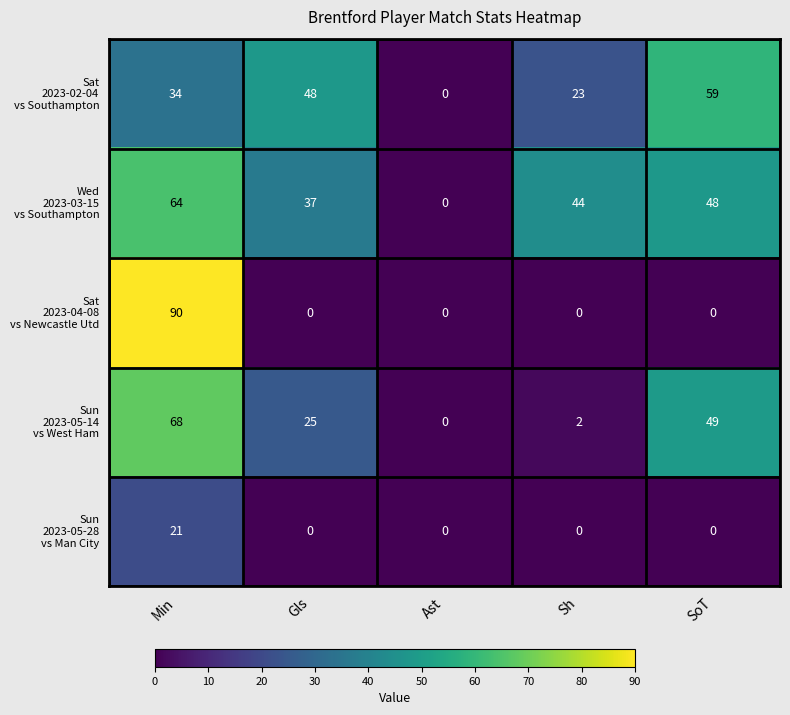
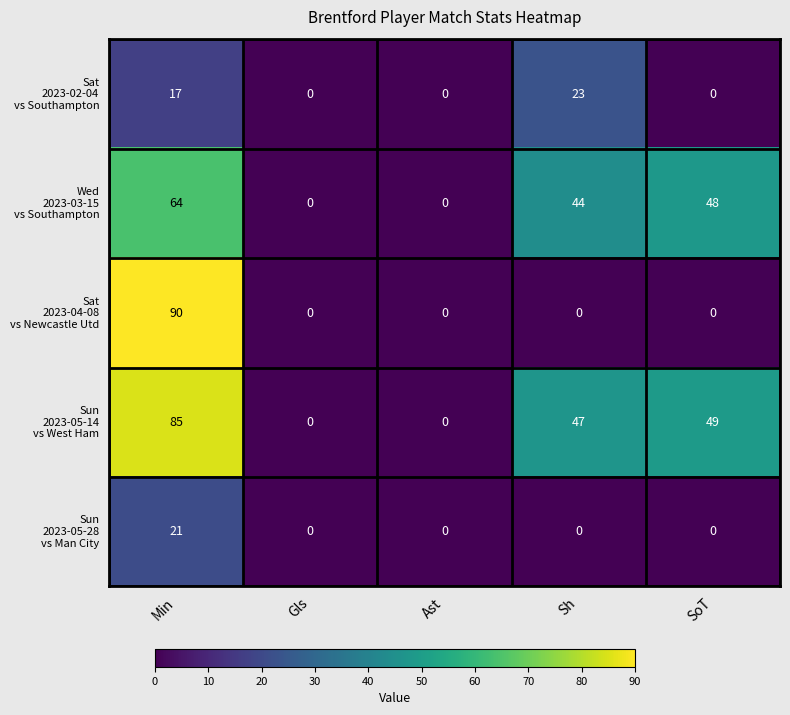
Sat 2023-02-04 vs Southampton, Min: 34 -> 17
Sat 2023-02-04 vs Southampton, Gls: 48 -> 0
Sat 2023-02-04 vs Southampton, SoT: 59 -> 0
Wed 2023-03-15 vs Southampton, Gls: 37 -> 0
Sun 2023-05-14 vs West Ham, Min: 68 -> 85
Sun 2023-05-14 vs West Ham, Gls: 25 -> 0
Sun 2023-05-14 vs West Ham, Sh: 2 -> 47
